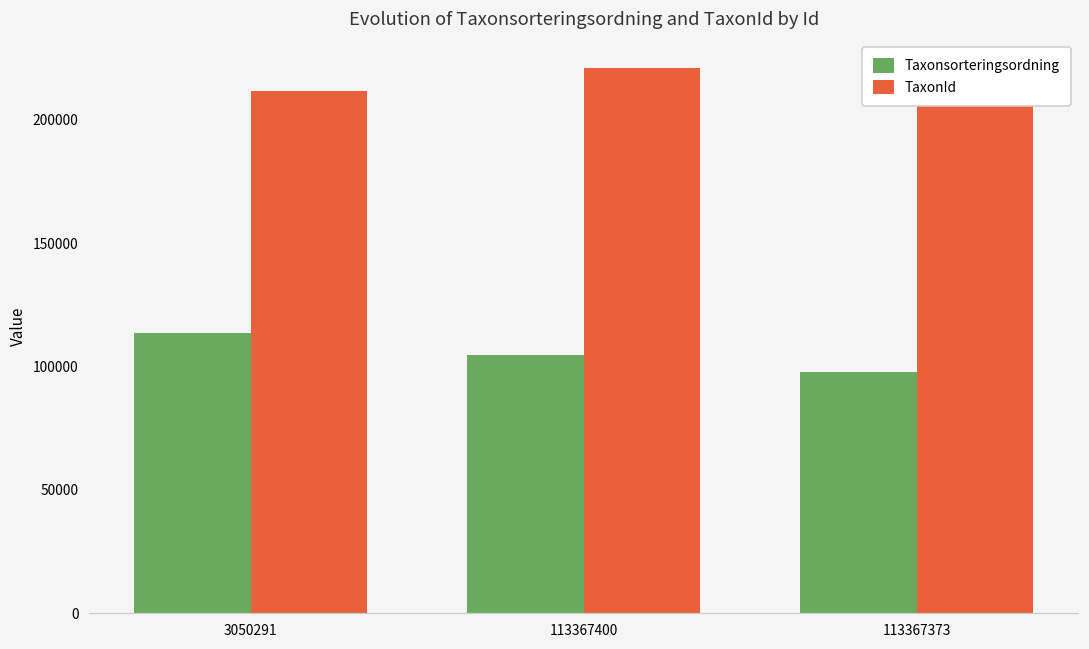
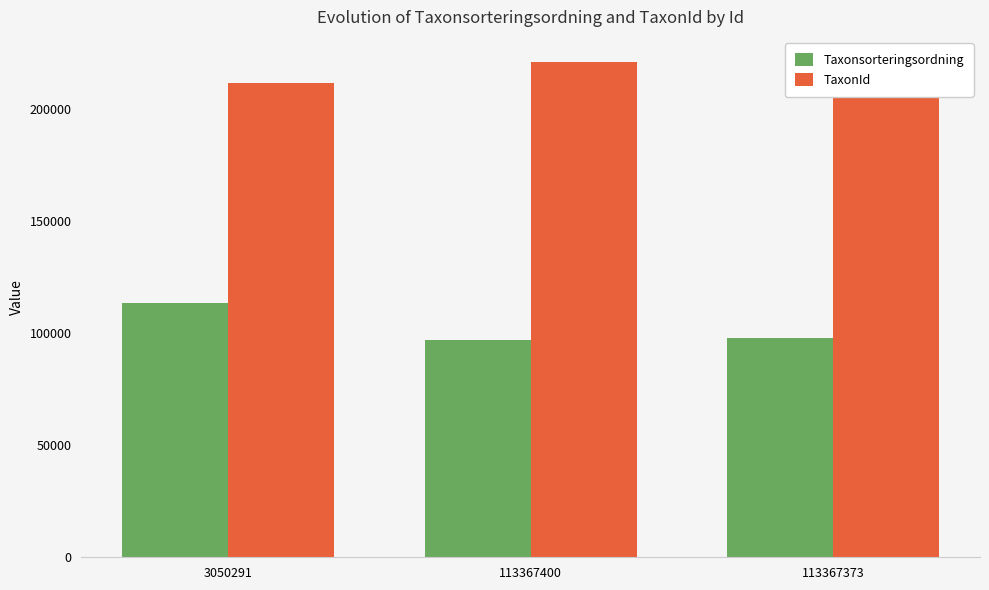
Taxonsorteringsordning, 113367400: 105000 -> 97000
